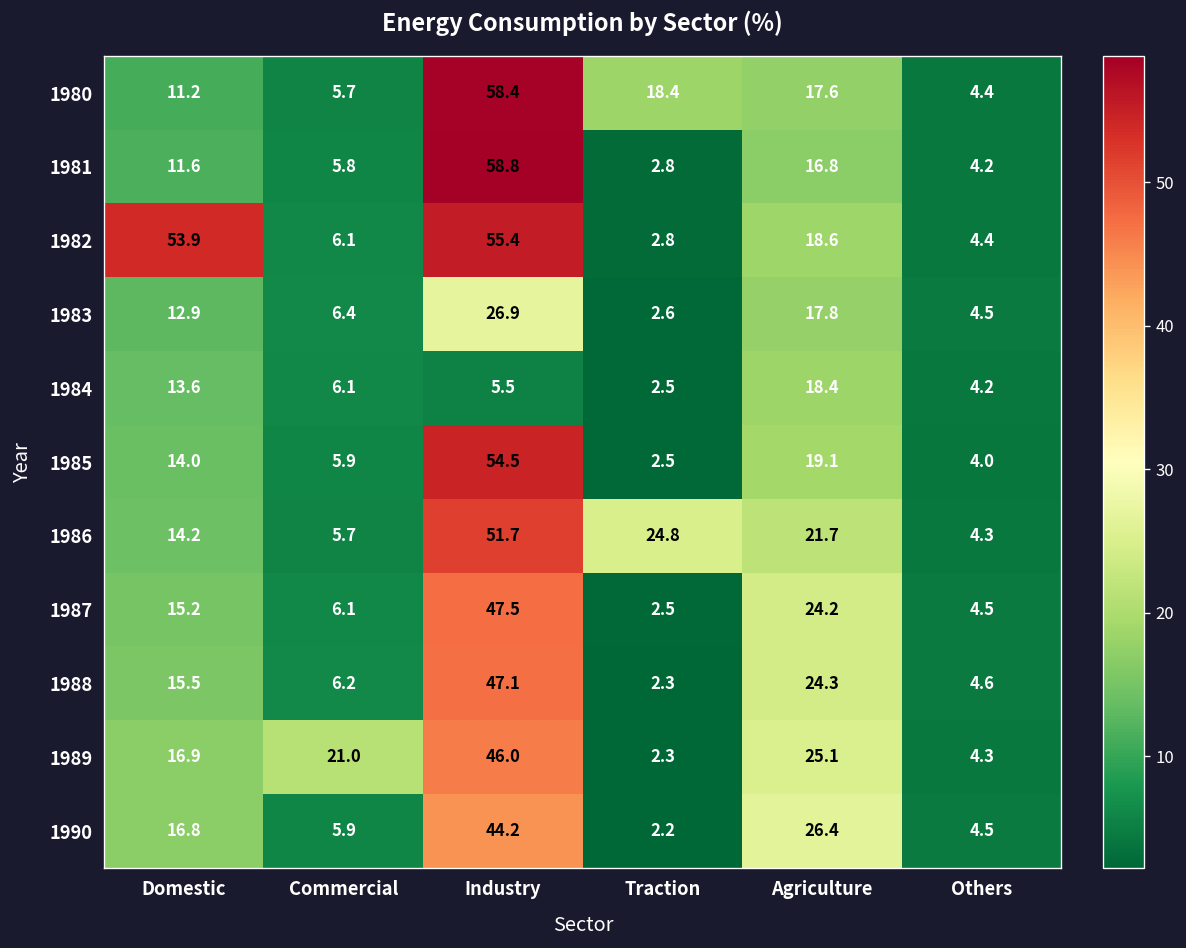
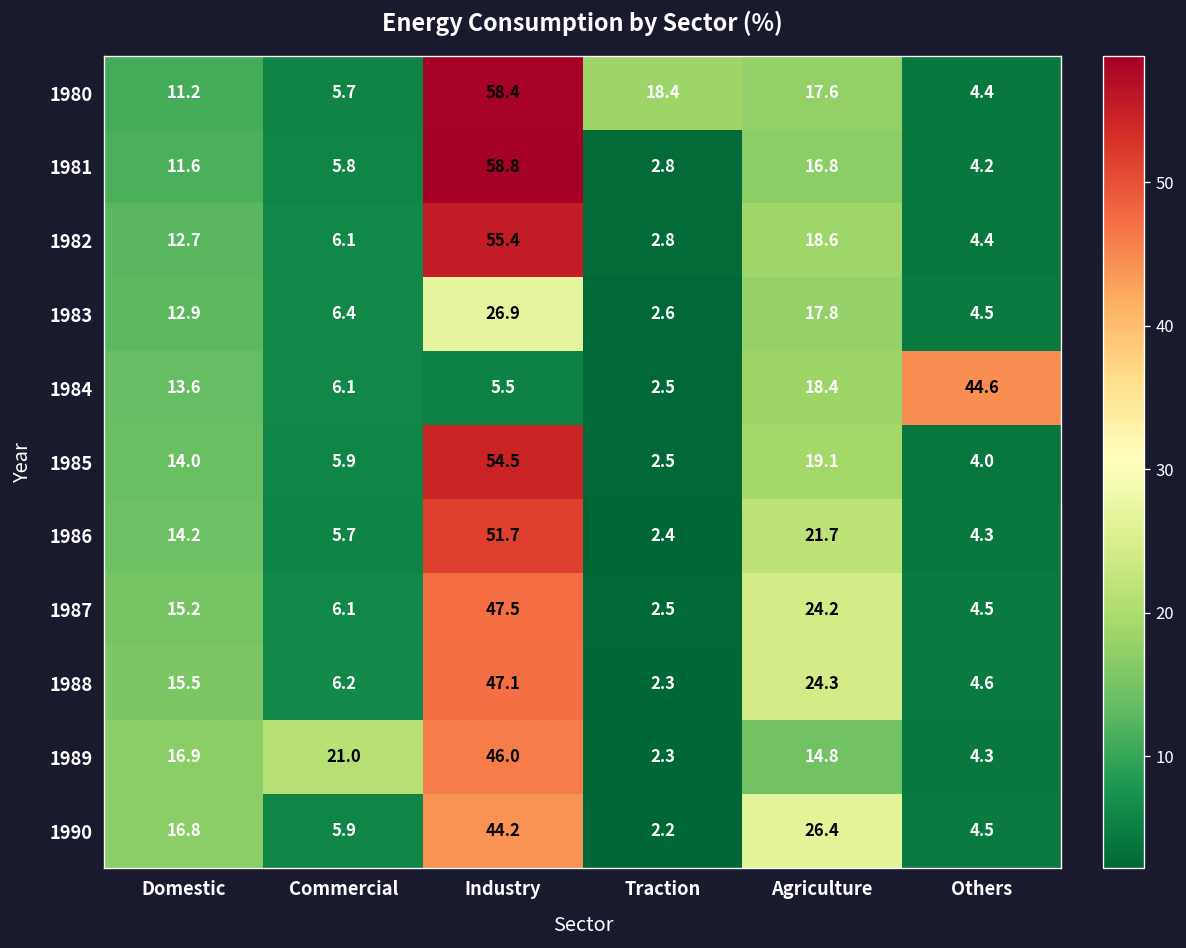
1982, Domestic: 53.9 -> 12.7
1984, Others: 4.2 -> 44.6
1986, Traction: 24.8 -> 2.4
1989, Agriculture: 25.1 -> 14.8
